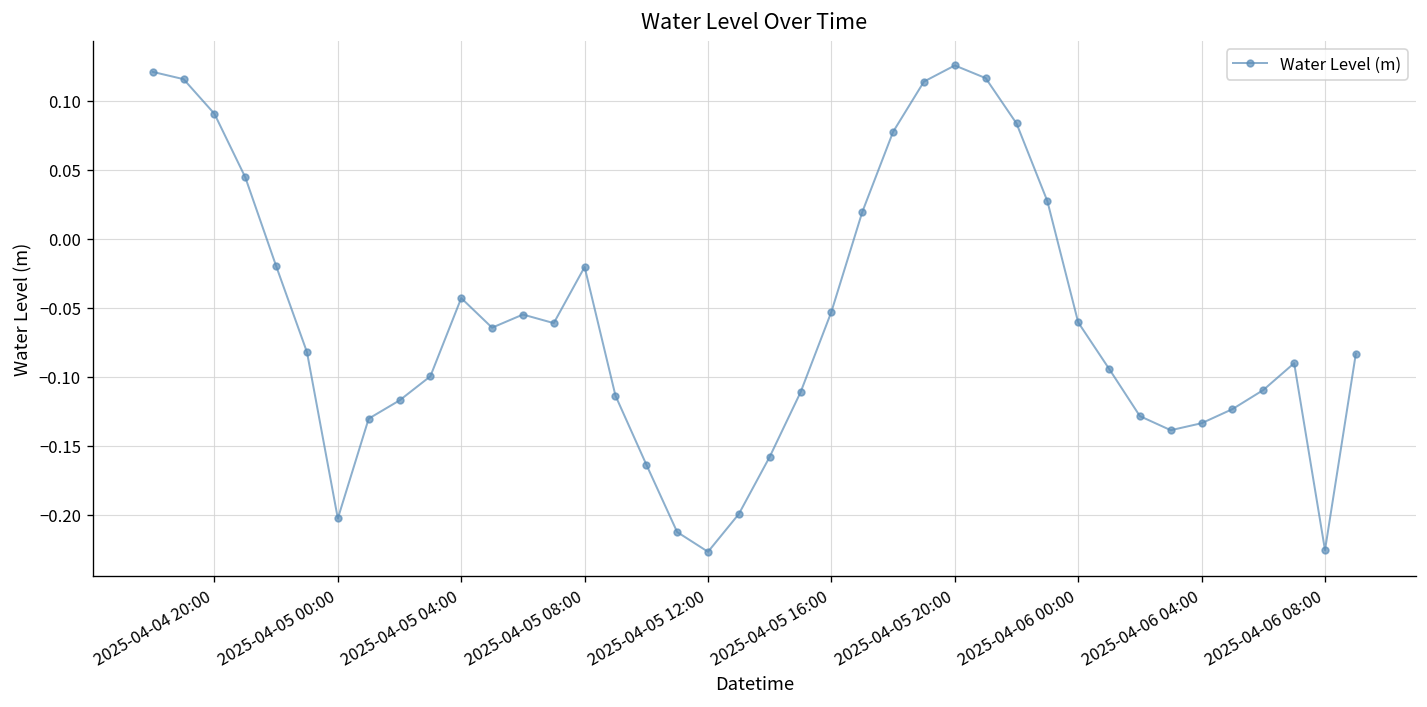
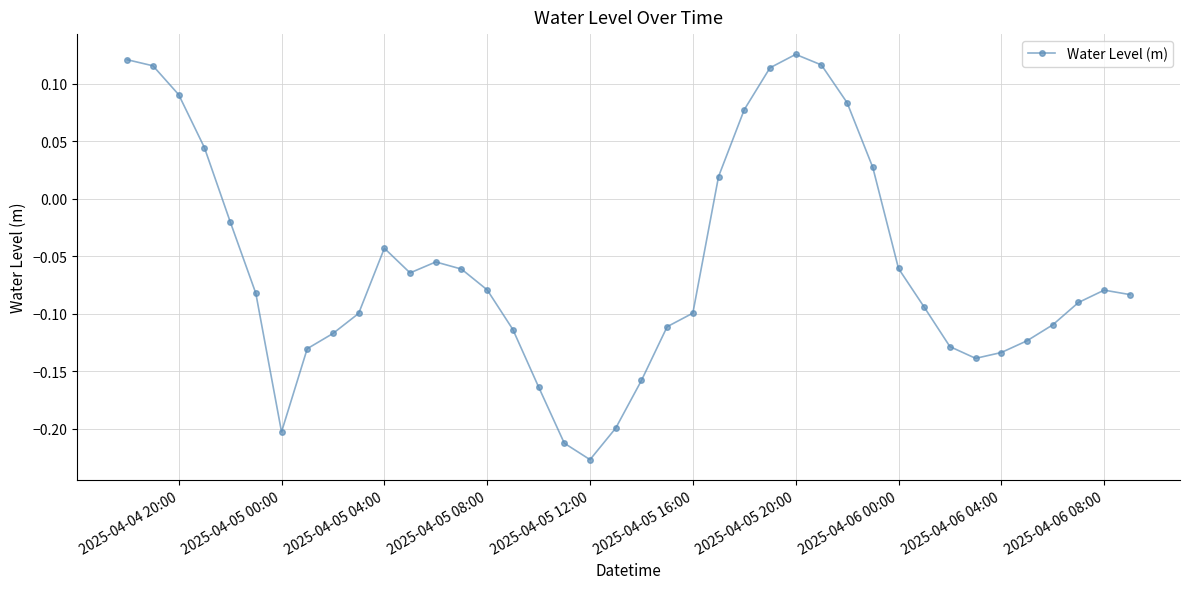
2025-04-05 08:00: -0.020 -> -0.079
2025-04-05 16:00: -0.053 -> -0.099
2025-04-06 08:00: -0.226 -> -0.079
